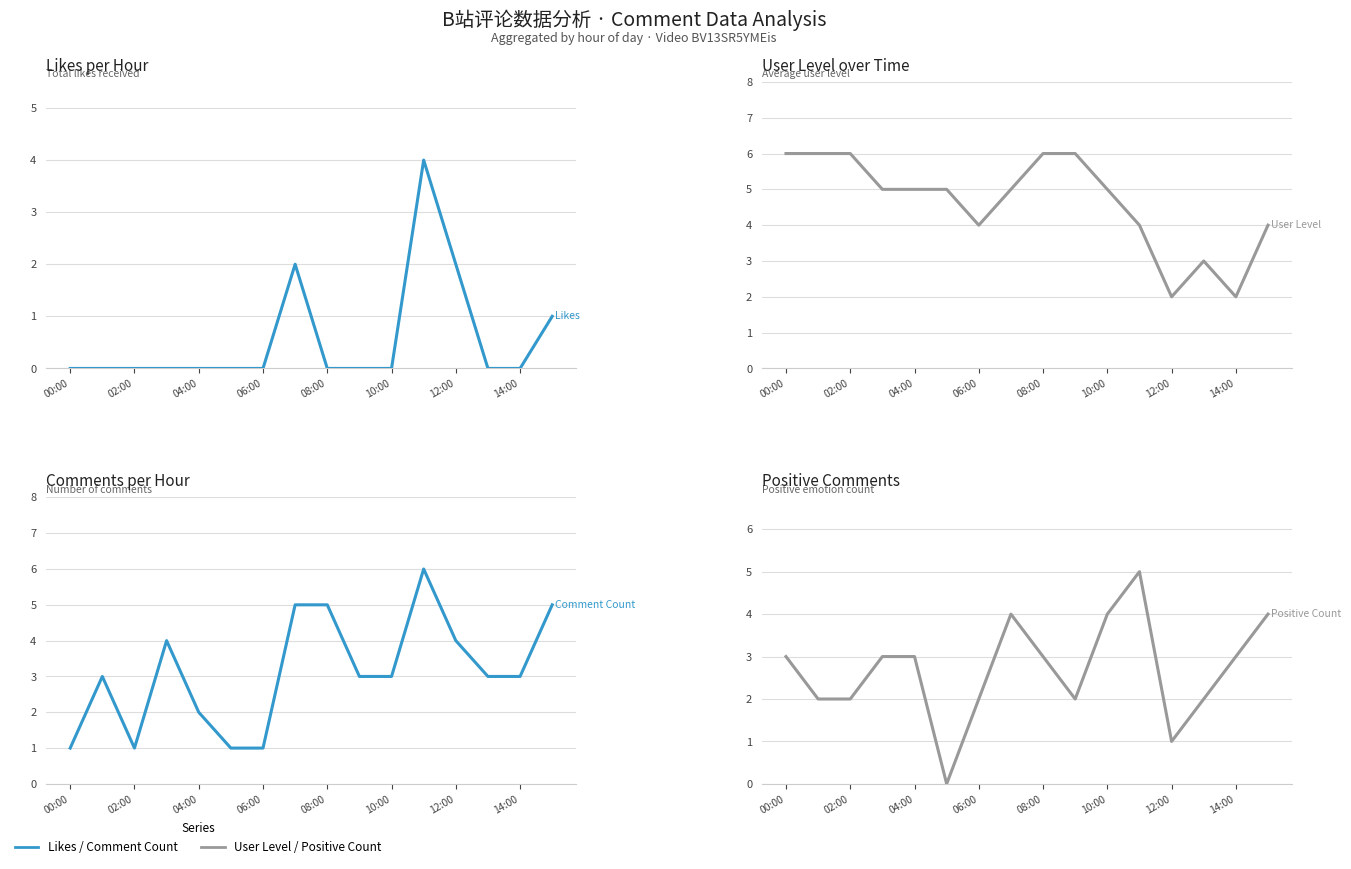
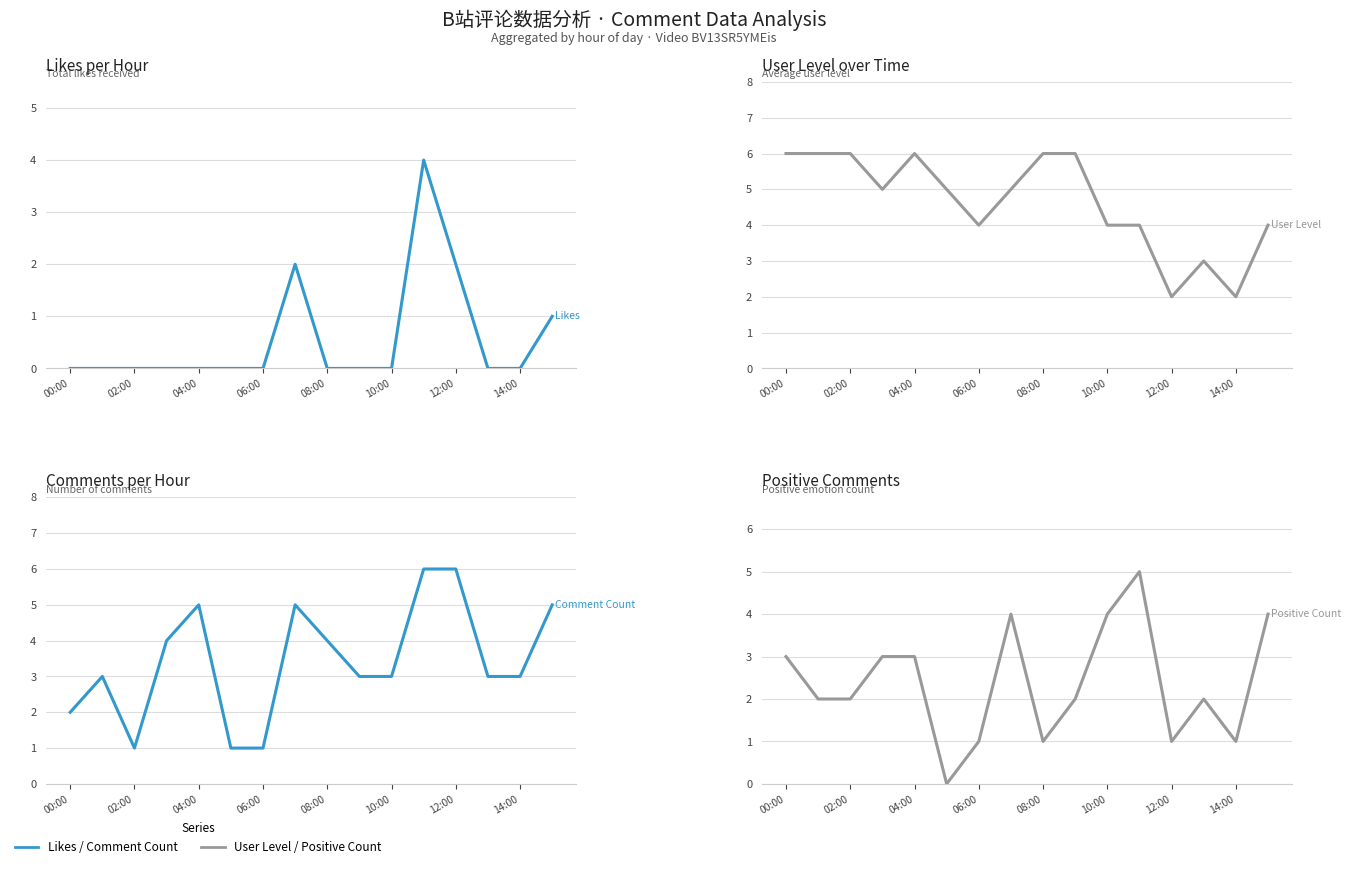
User Level over Time, 04:00: 5 -> 6
User Level over Time, 10:00: 5 -> 4
Comments per Hour, 00:00: 1 -> 2
Comments per Hour, 04:00: 2 -> 5
Comments per Hour, 08:00: 5 -> 4
Comments per Hour, 12:00: 4 -> 6
Positive Comments, 06:00: 2 -> 1
Positive Comments, 08:00: 3 -> 1
Positive Comments, 14:00: 3 -> 1
